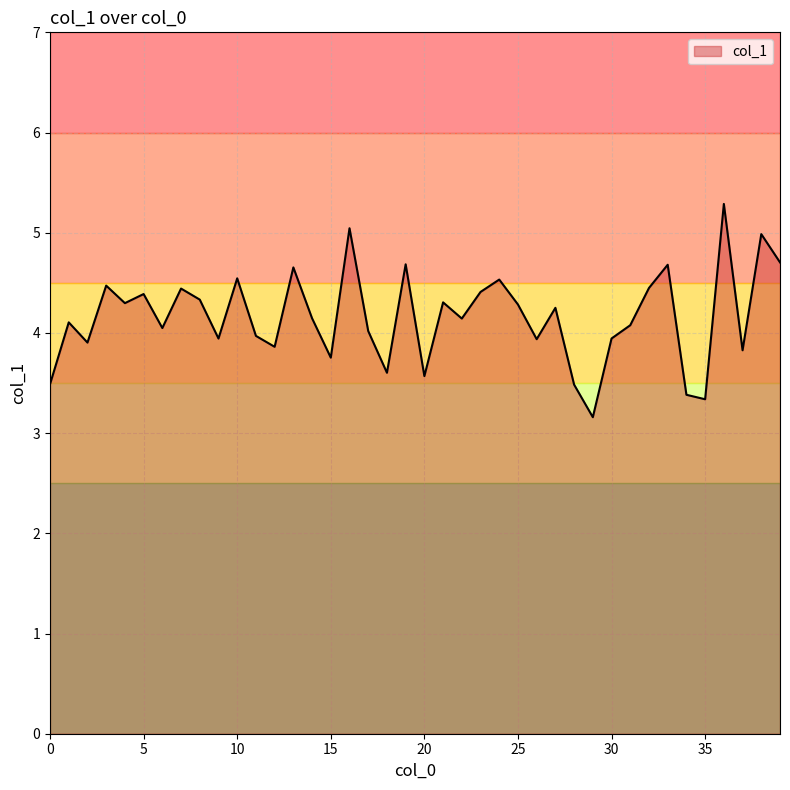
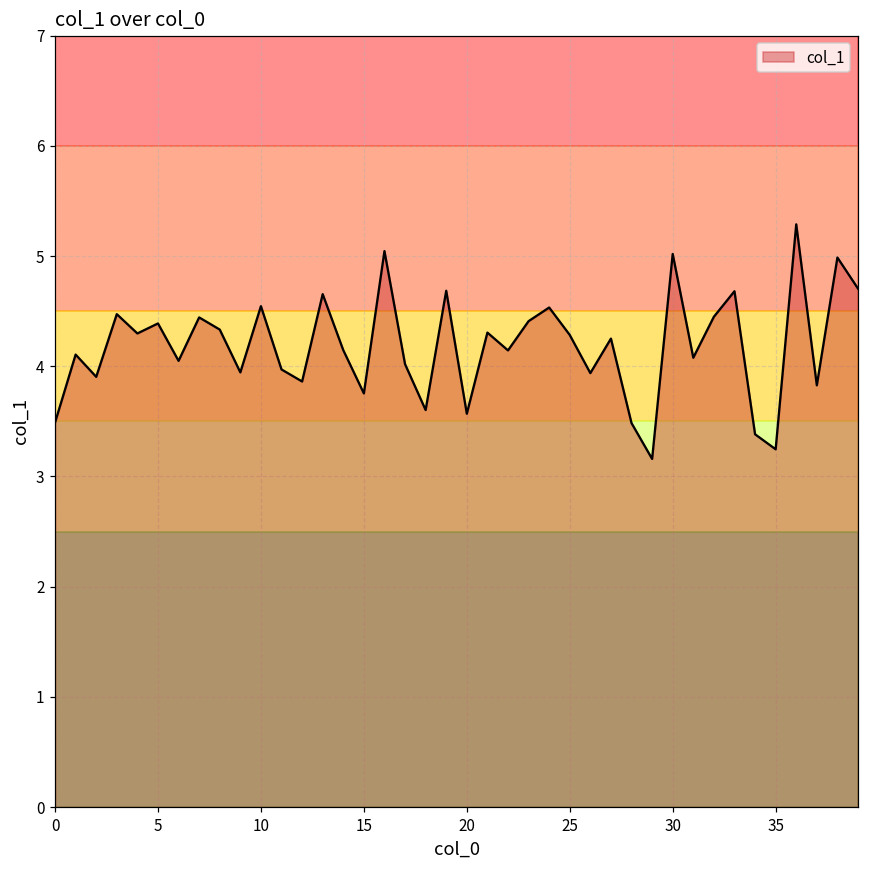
30: 3.94 -> 5.02
35: 3.34 -> 3.25
